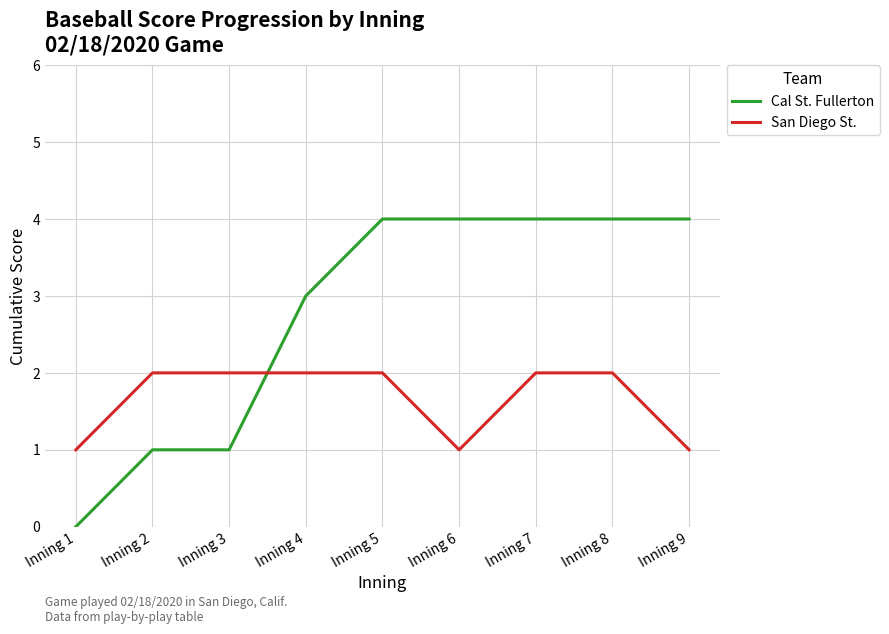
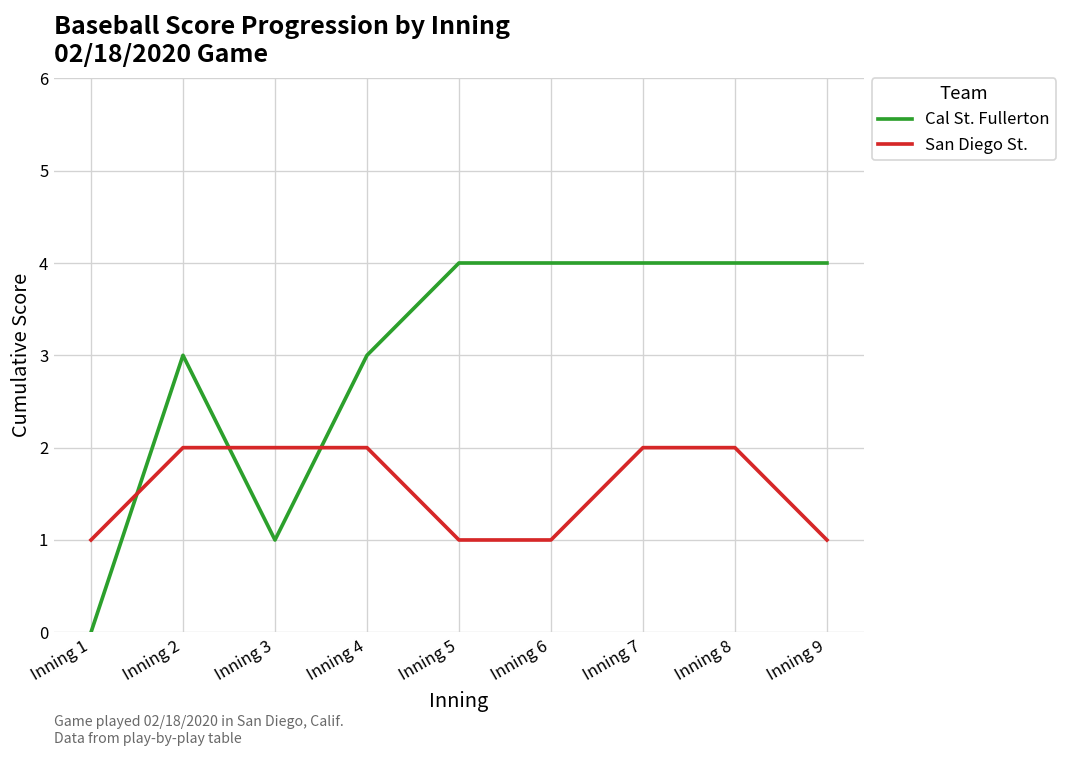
Cal St. Fullerton, Inning 2: 1 -> 3
San Diego St., Inning 5: 2 -> 1
